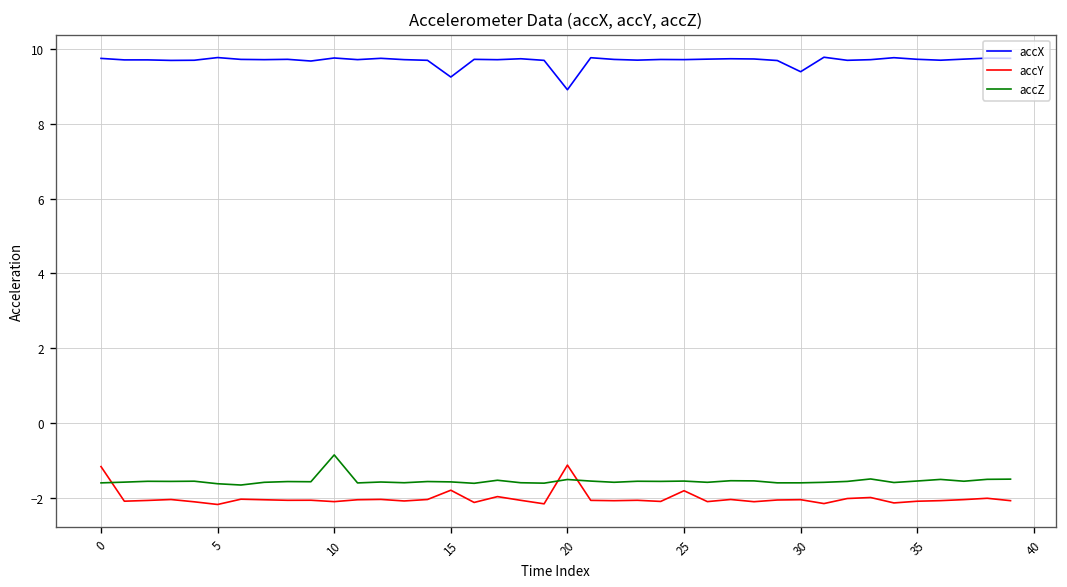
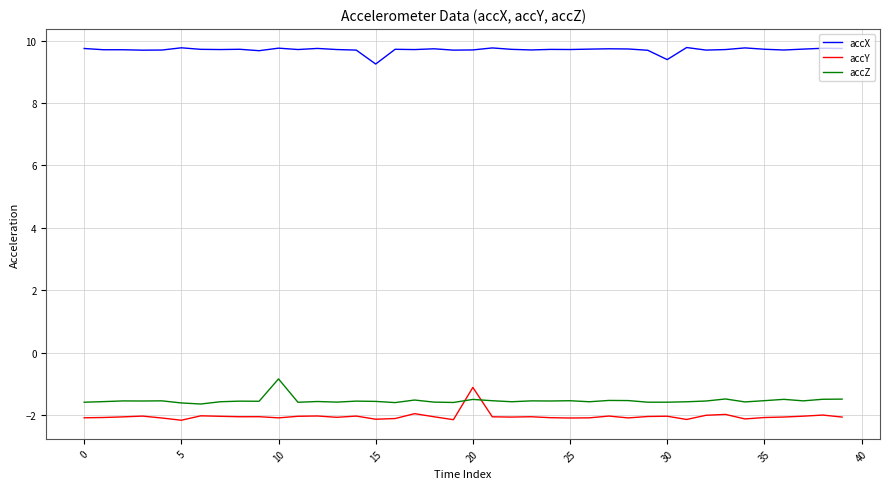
accY, 0: -1.2 -> -2.1
accY, 15: -1.8 -> -2.1
accX, 20: 8.9 -> 9.7
accY, 25: -1.8 -> -2.1
